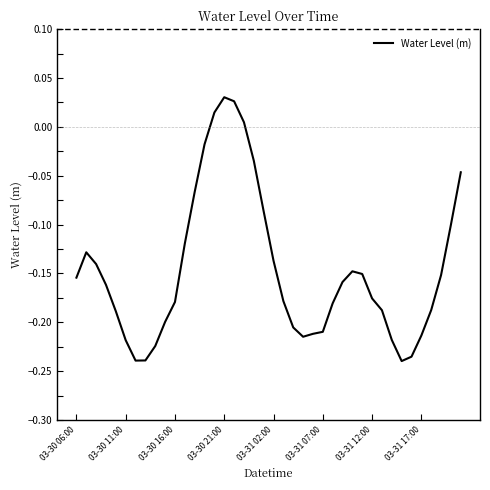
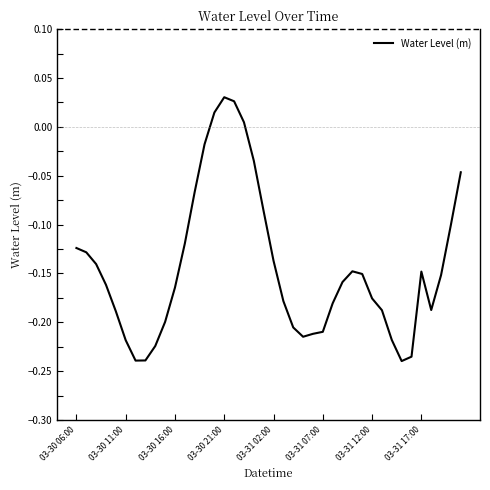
03-30 06:00: -0.15 -> -0.12
03-30 16:00: -0.18 -> -0.16
03-31 17:00: -0.21 -> -0.15
